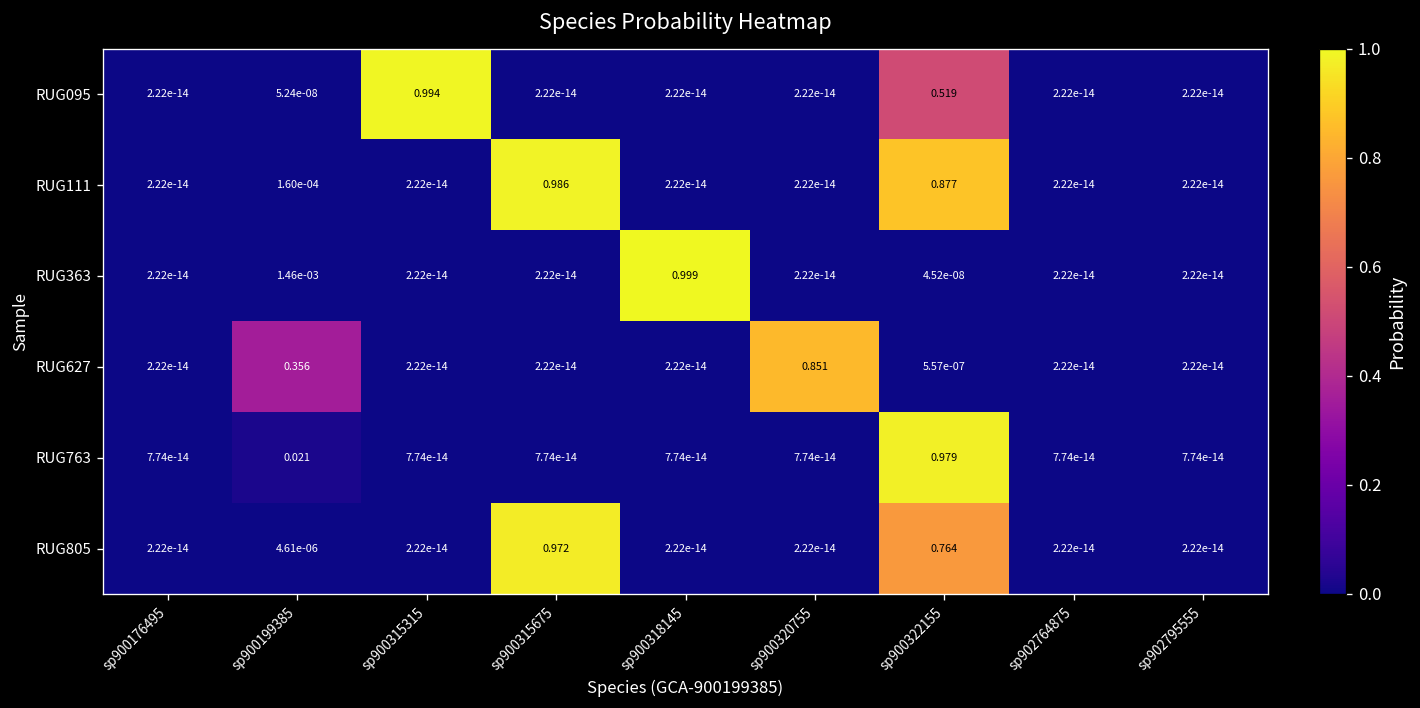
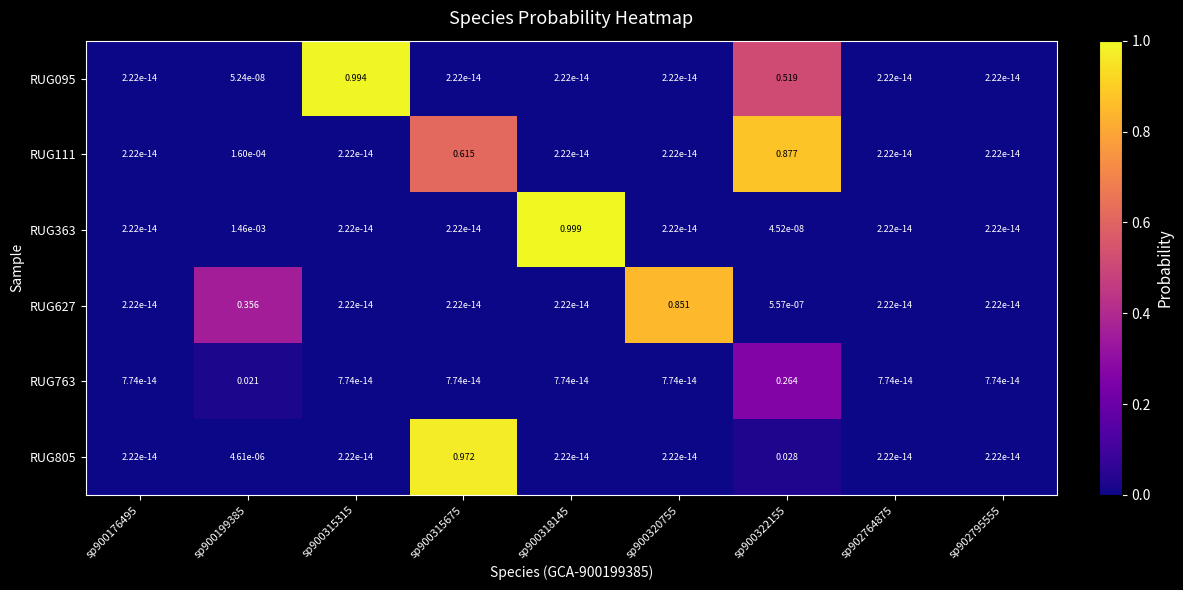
RUG111, sp900315675: 0.986 -> 0.615
RUG763, sp900322155: 0.979 -> 0.264
RUG805, sp900322155: 0.764 -> 0.028
